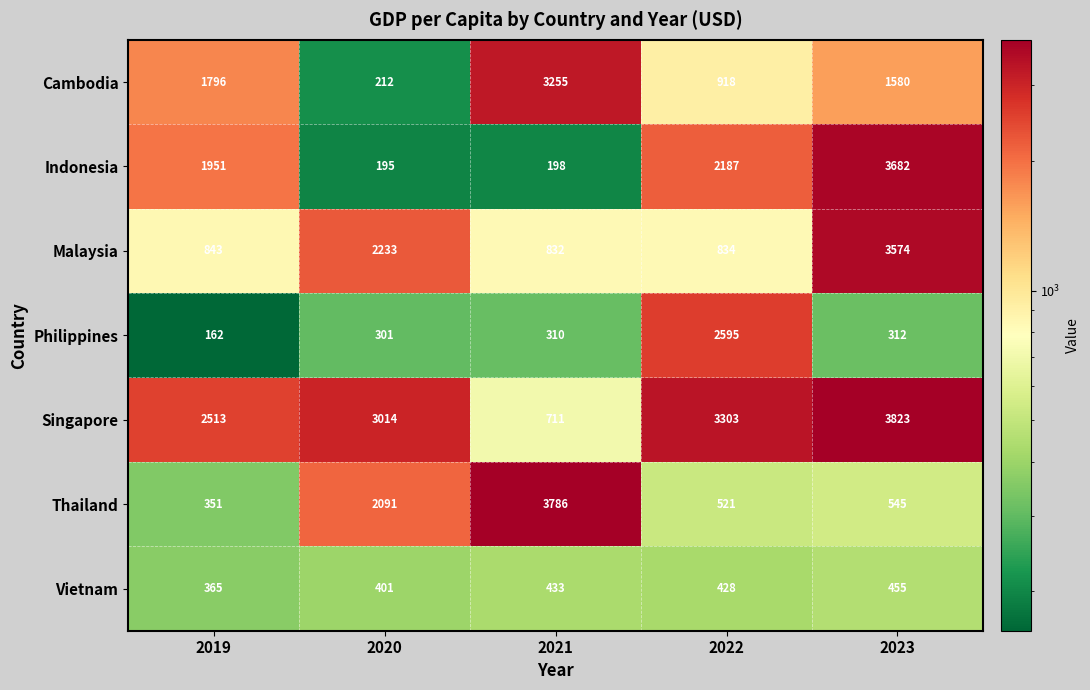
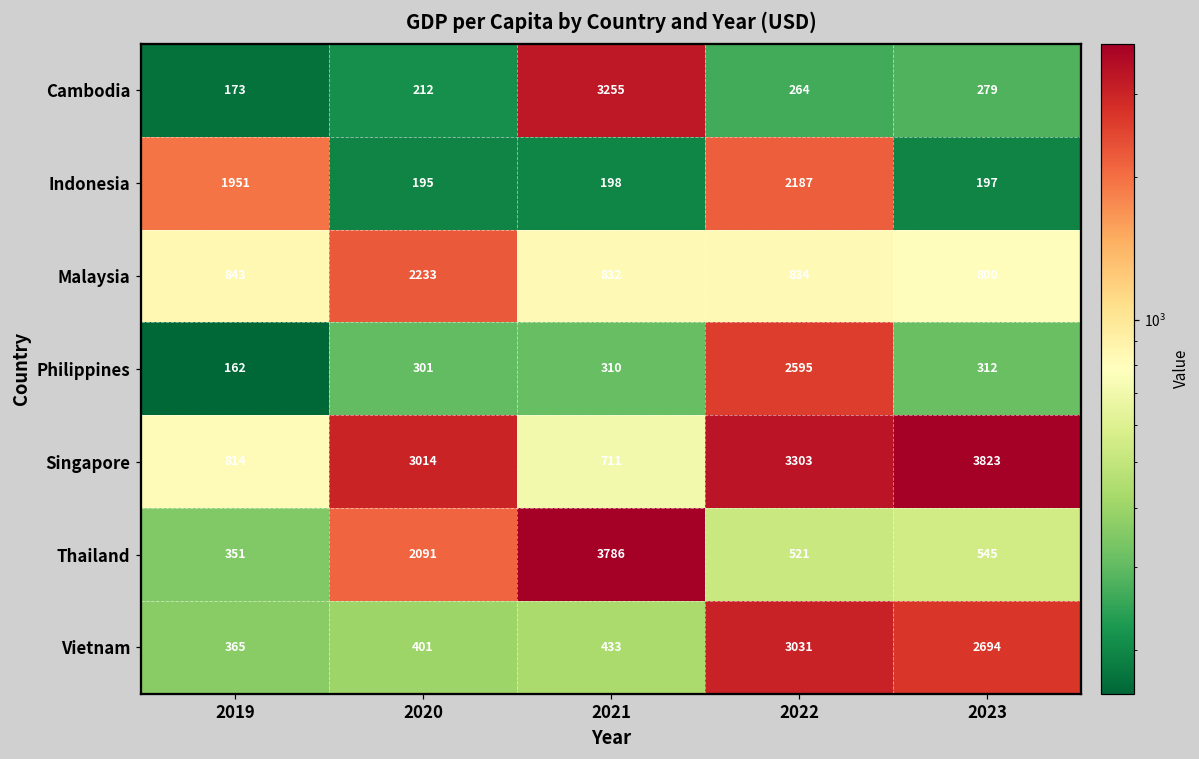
Cambodia, 2019: 1796 -> 173
Cambodia, 2022: 918 -> 264
Cambodia, 2023: 1580 -> 279
Indonesia, 2023: 3682 -> 197
Malaysia, 2023: 3574 -> 800
Singapore, 2019: 2513 -> 814
Vietnam, 2022: 428 -> 3031
Vietnam, 2023: 455 -> 2694
